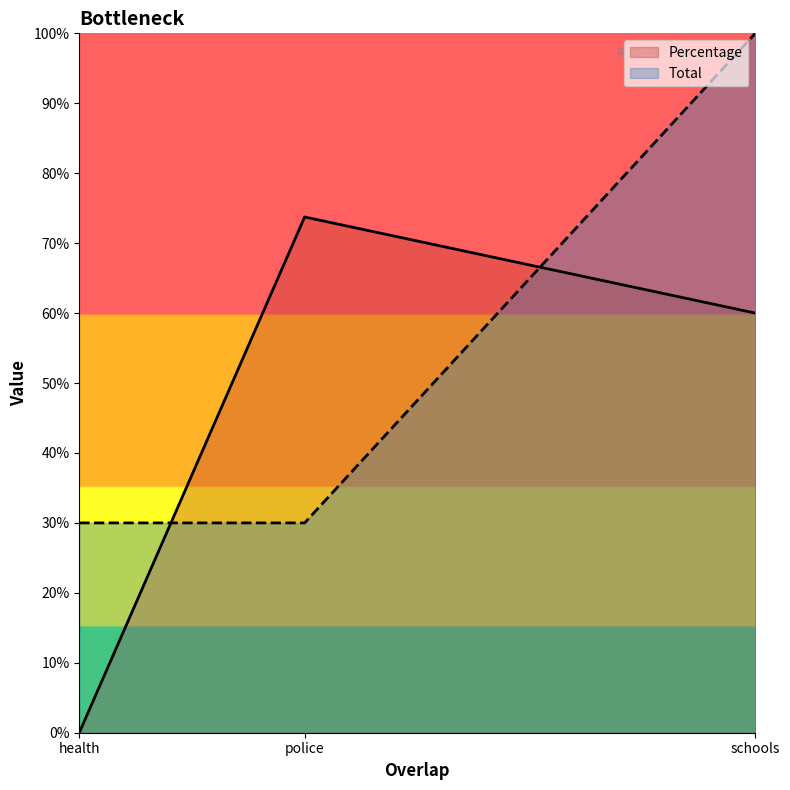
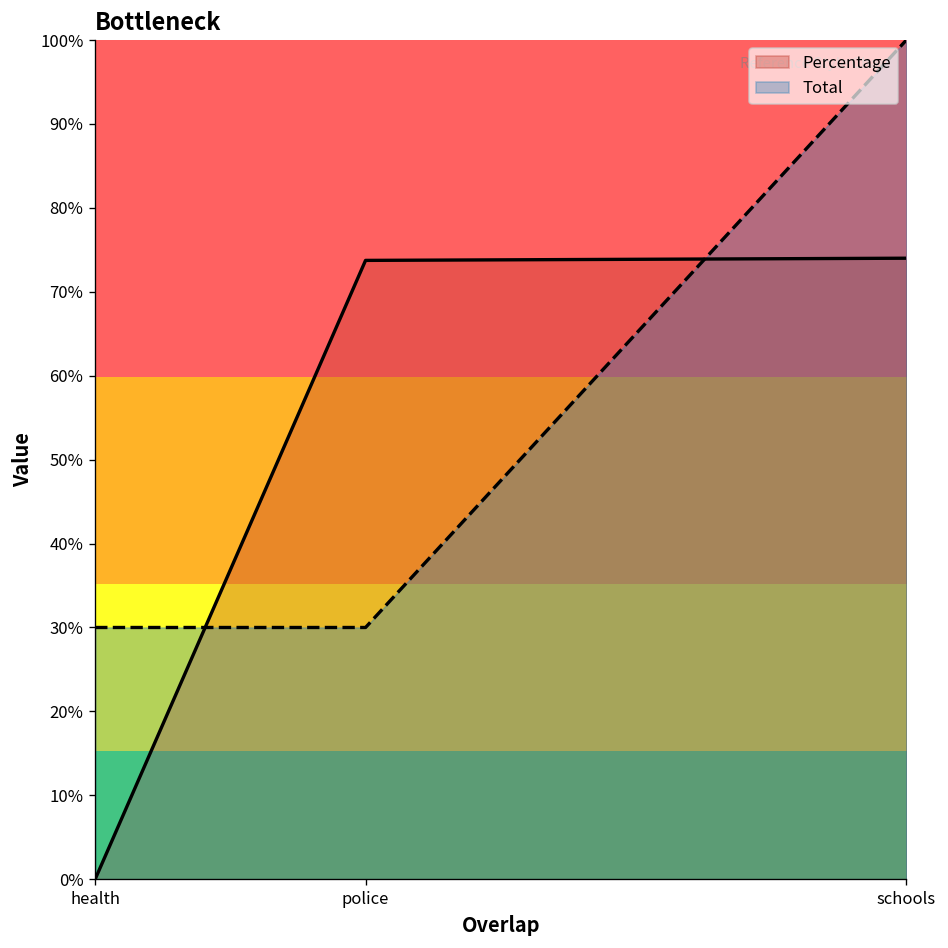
Percentage, schools: 60% -> 74%
